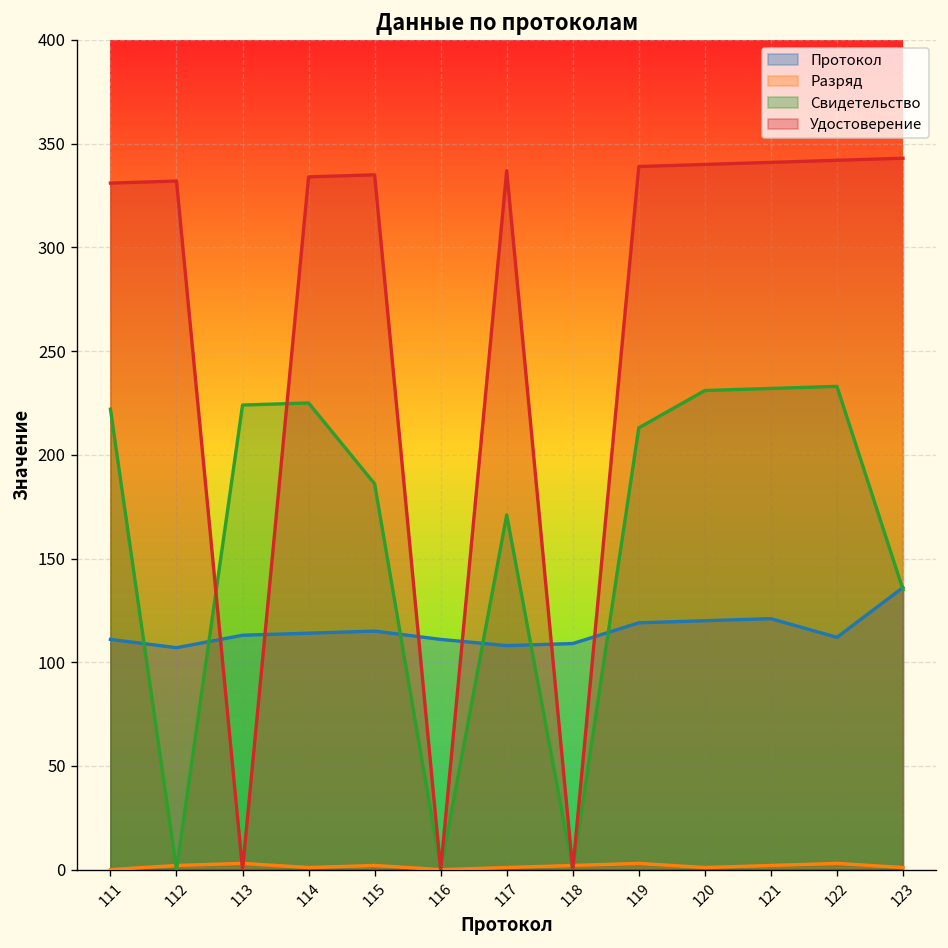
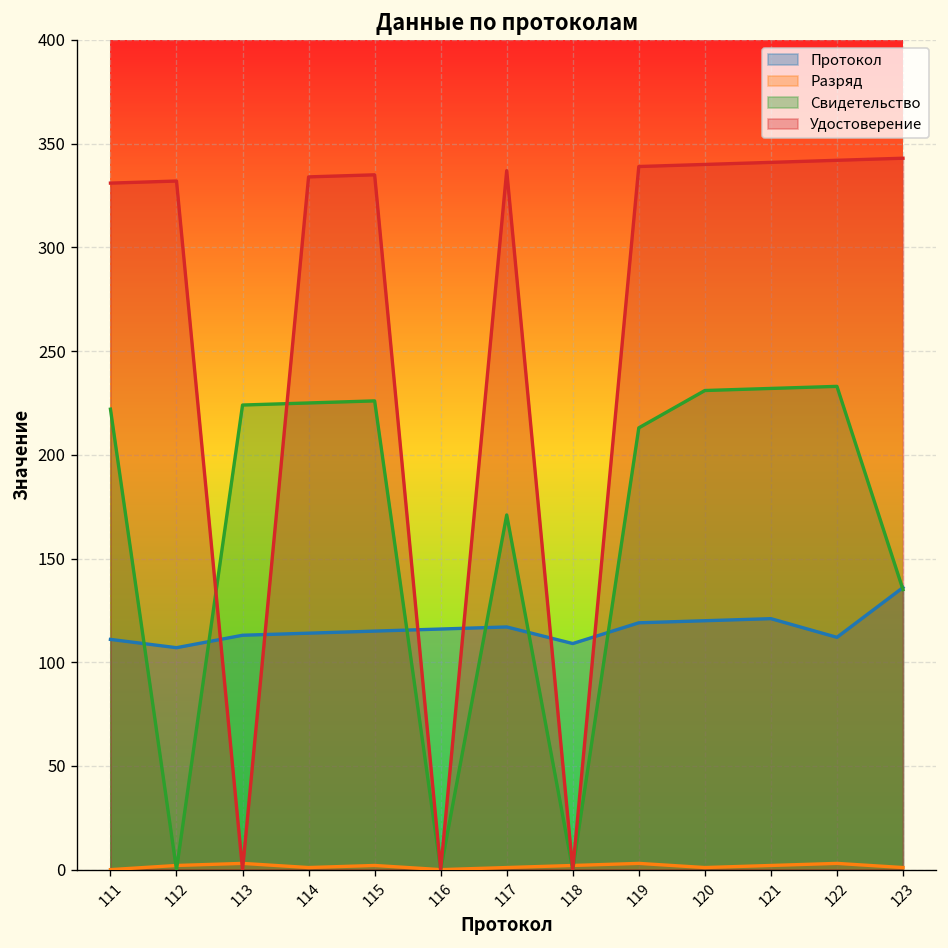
Свидетельство, 115: 186 -> 226
Протокол, 116: 111 -> 116
Протокол, 117: 108 -> 117
